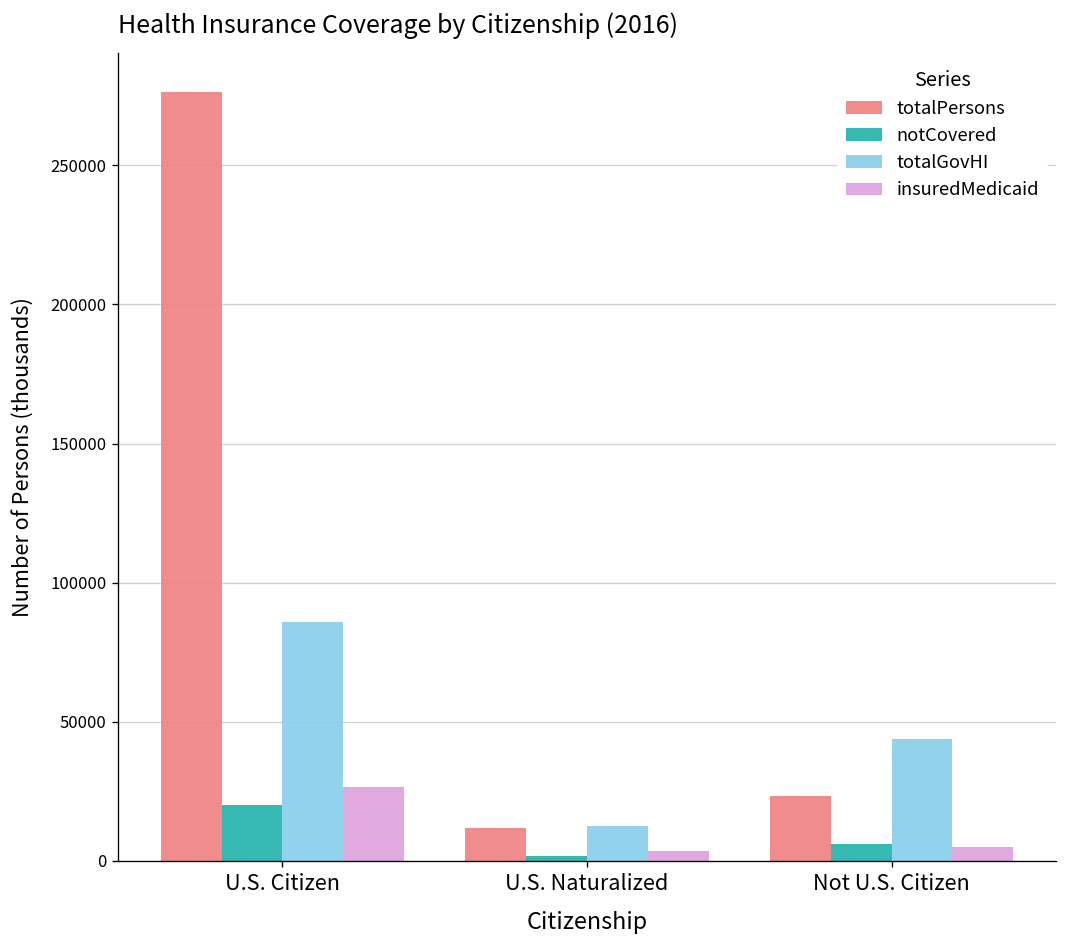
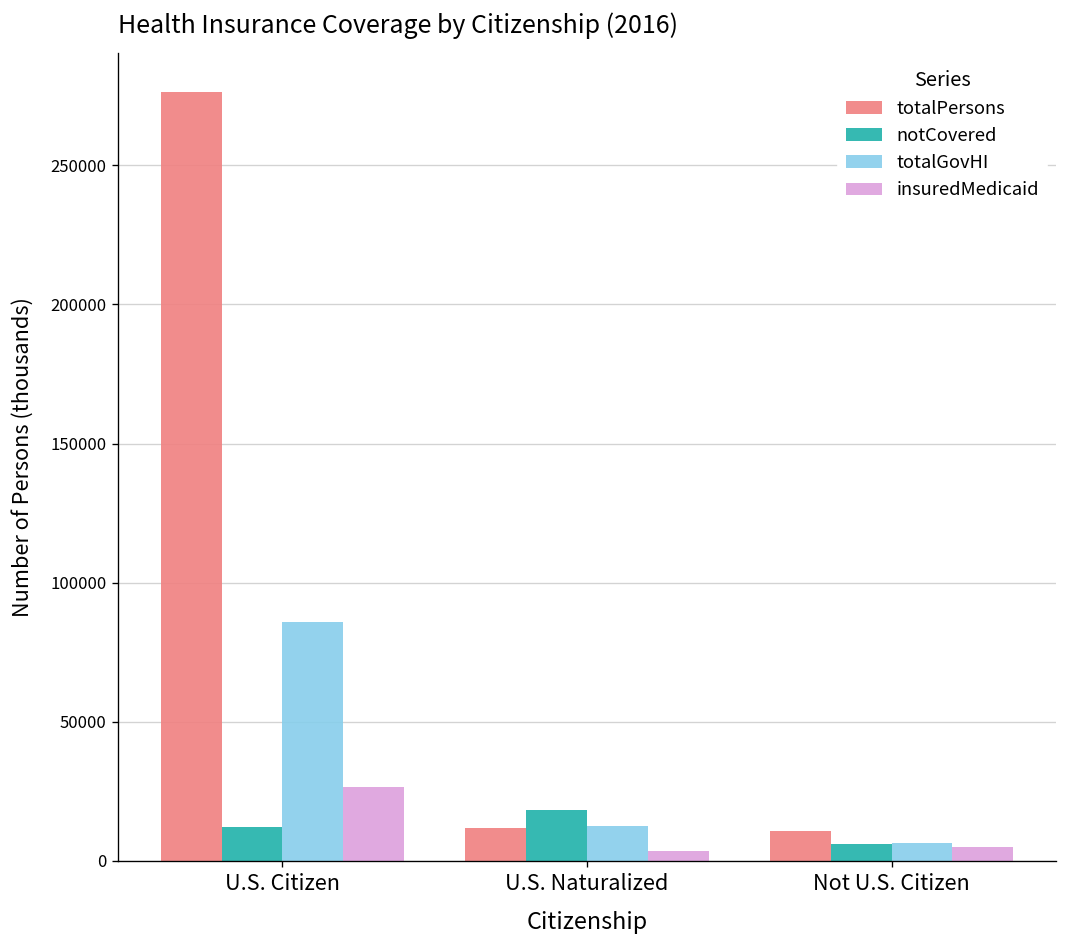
notCovered, U.S. Citizen: 20000 -> 12000
notCovered, U.S. Naturalized: 2000 -> 18000
totalPersons, Not U.S. Citizen: 23000 -> 11000
totalGovHI, Not U.S. Citizen: 44000 -> 6000
